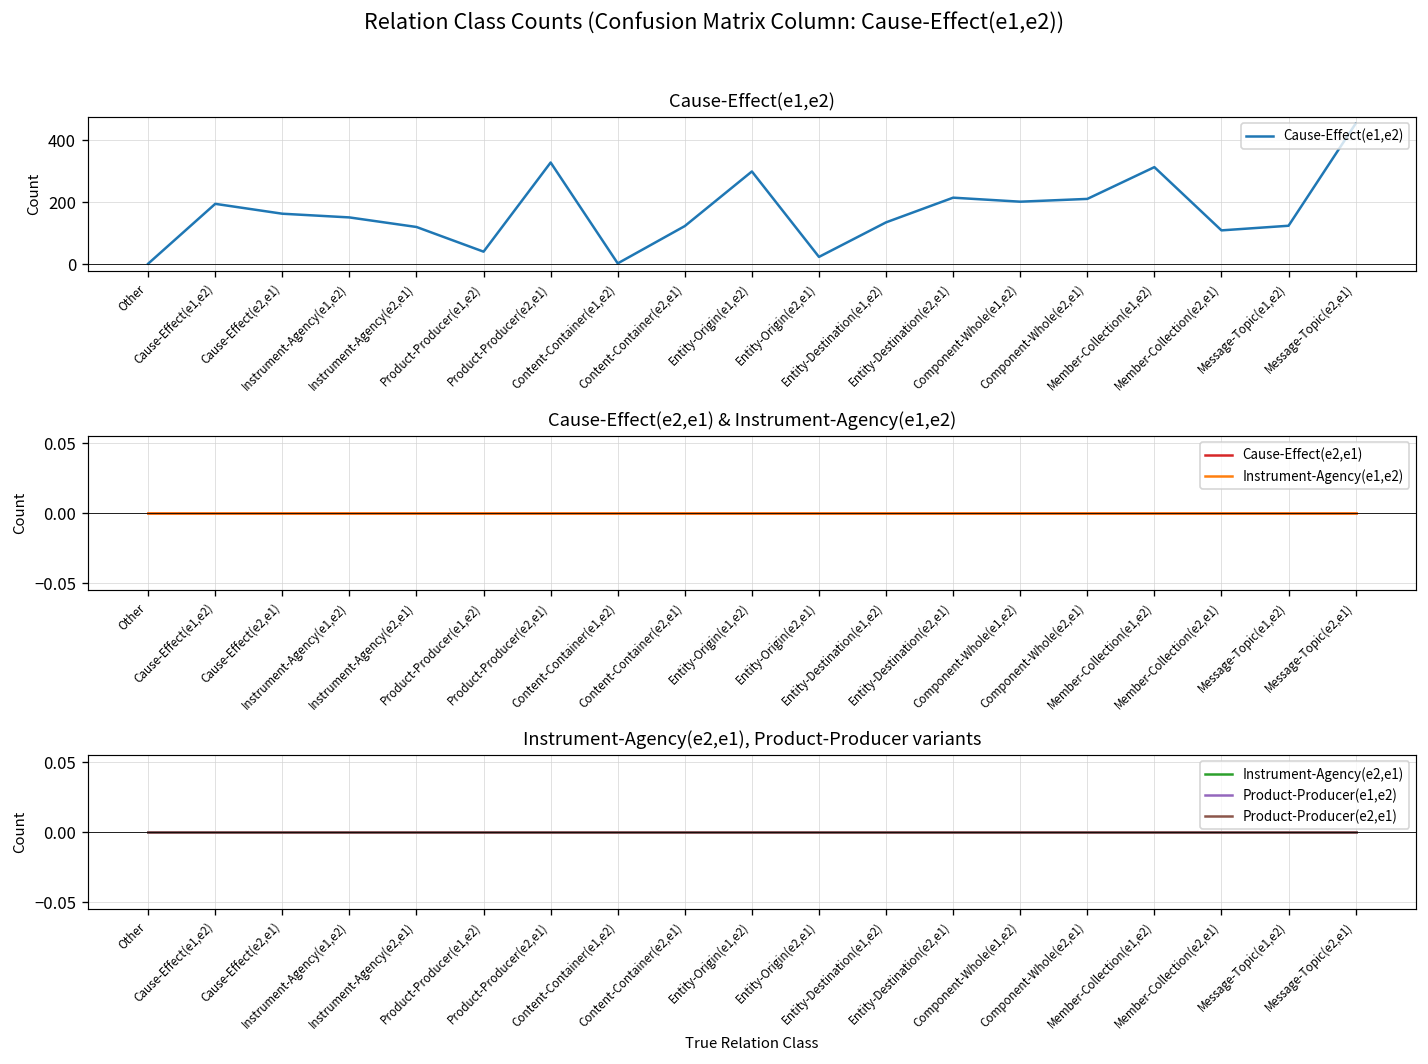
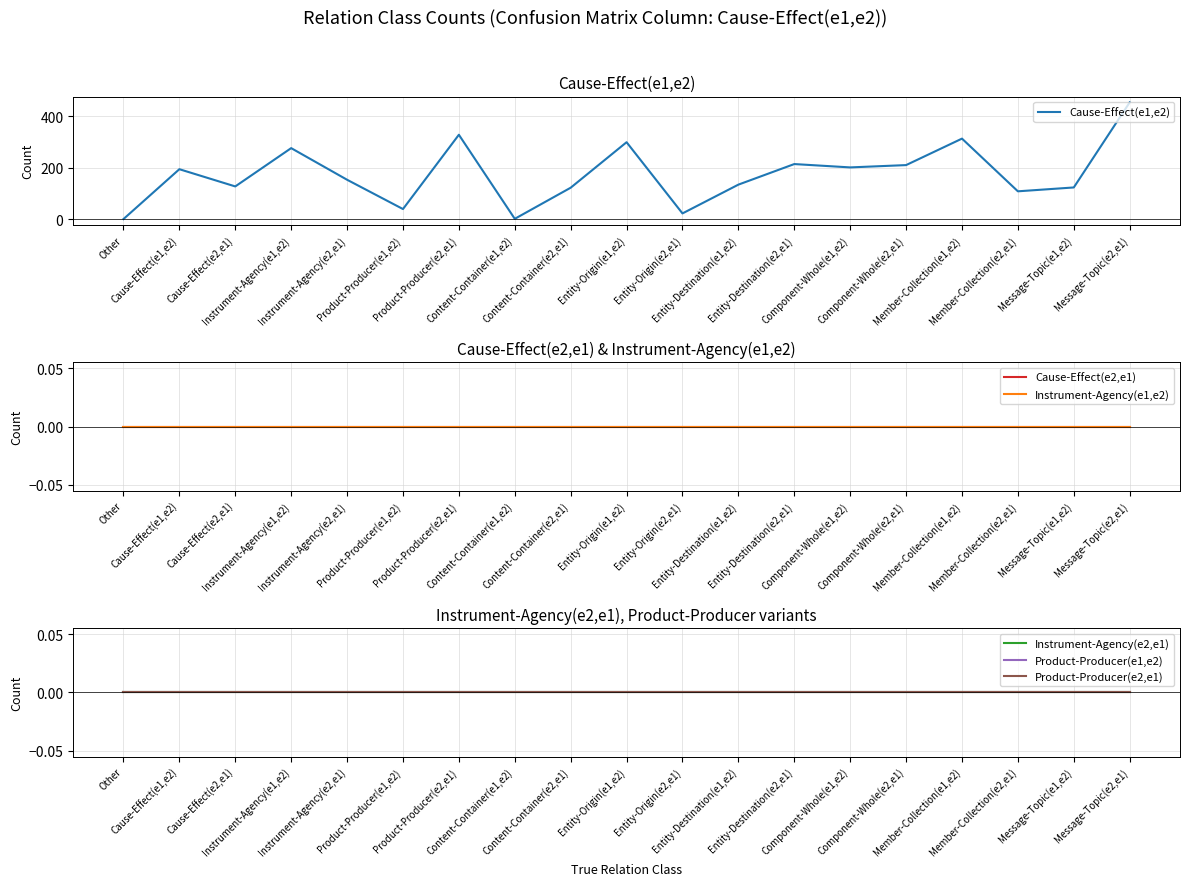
Cause-Effect(e1,e2), Cause-Effect(e2,e1): 160 -> 130
Cause-Effect(e1,e2), Instrument-Agency(e1,e2): 150 -> 280
Cause-Effect(e1,e2), Instrument-Agency(e2,e1): 120 -> 150
